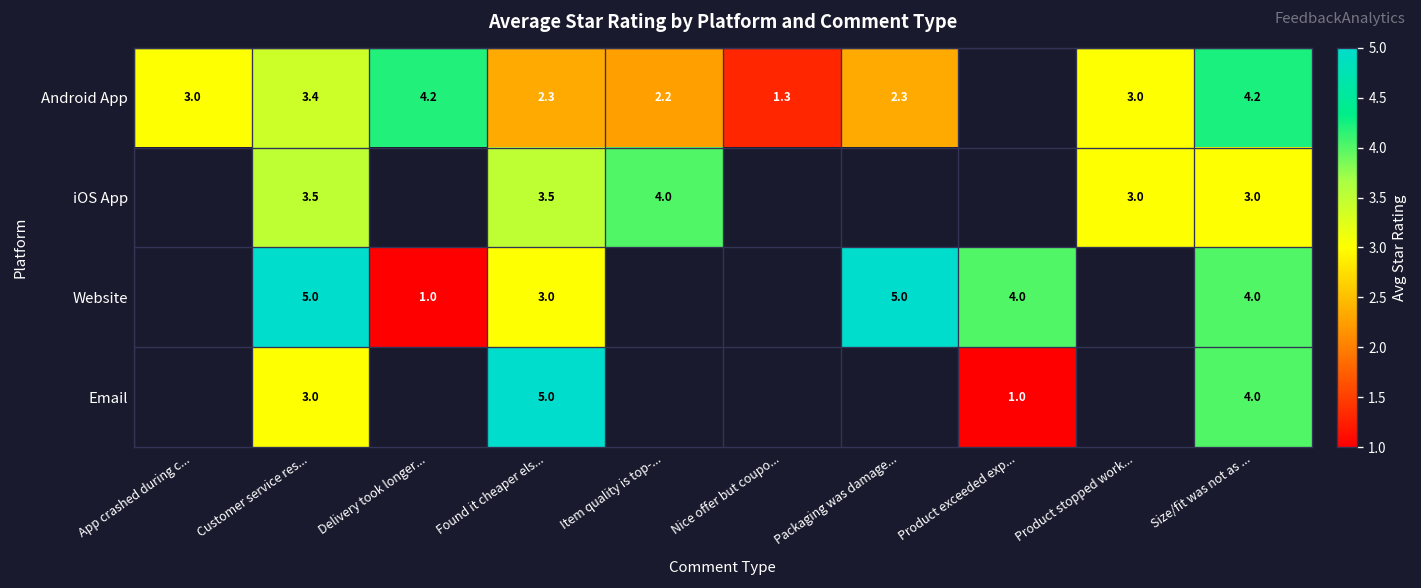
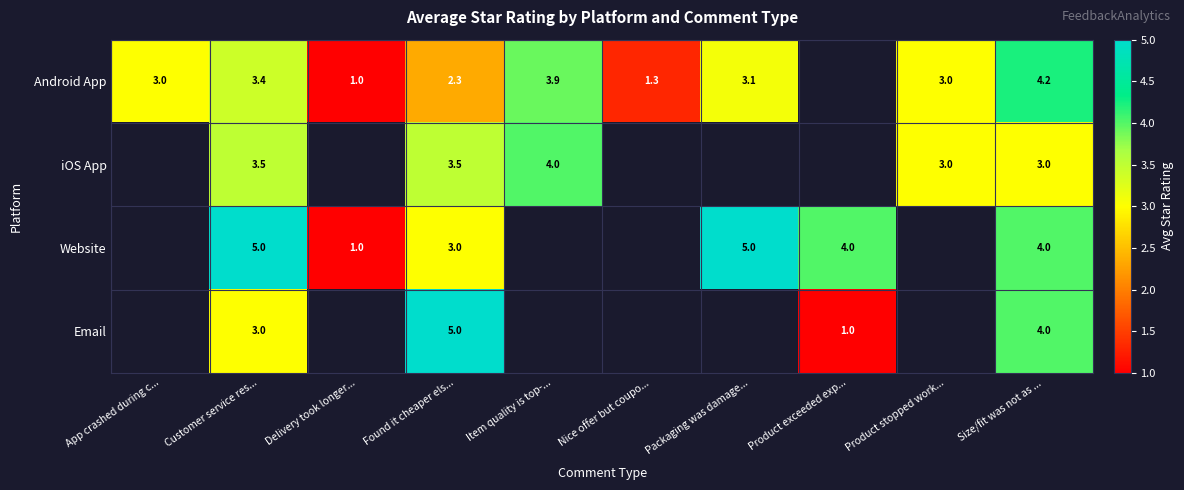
Android App, Delivery took longer...: 4.2 -> 1.0
Android App, Item quality is top-...: 2.2 -> 3.9
Android App, Packaging was damage...: 2.3 -> 3.1
